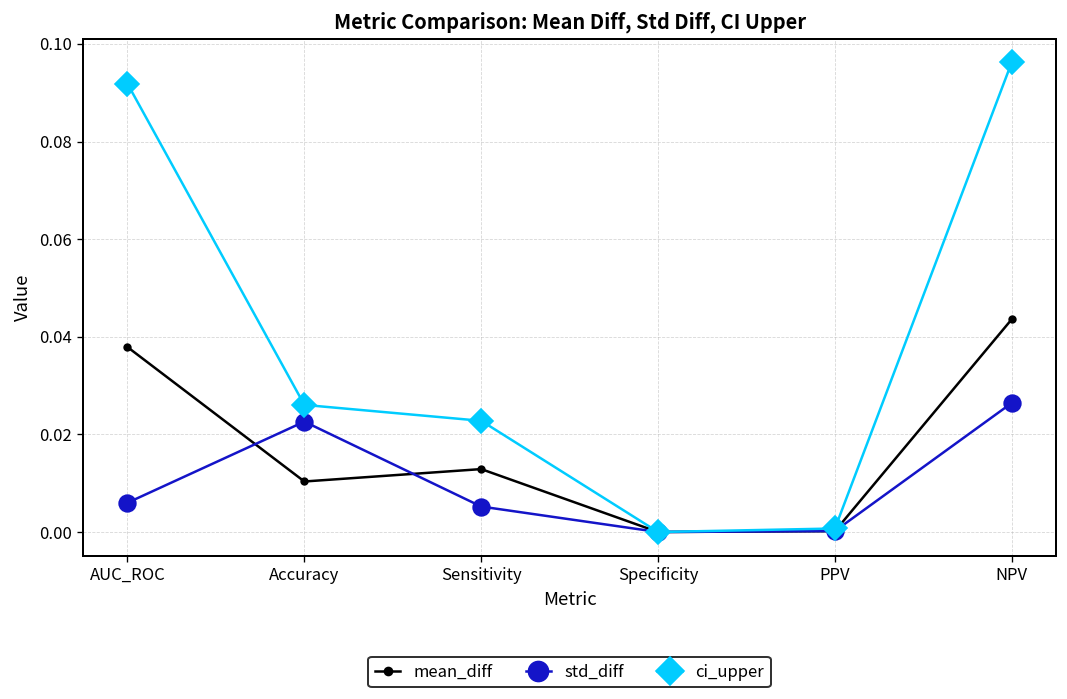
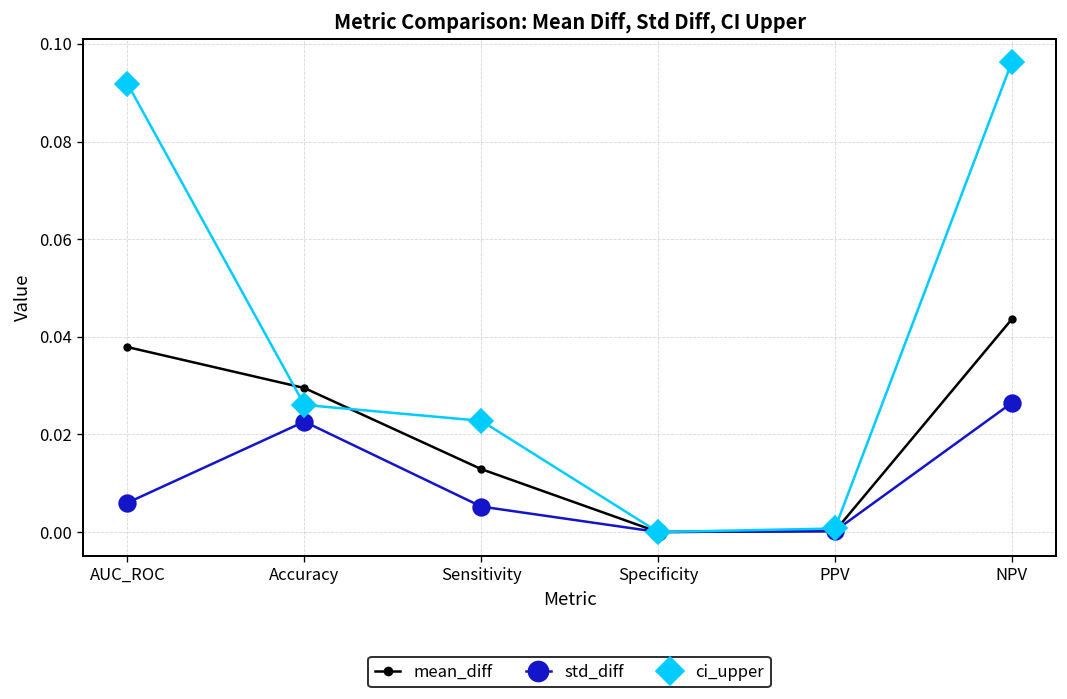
mean_diff, Accuracy: 0.010 -> 0.030
